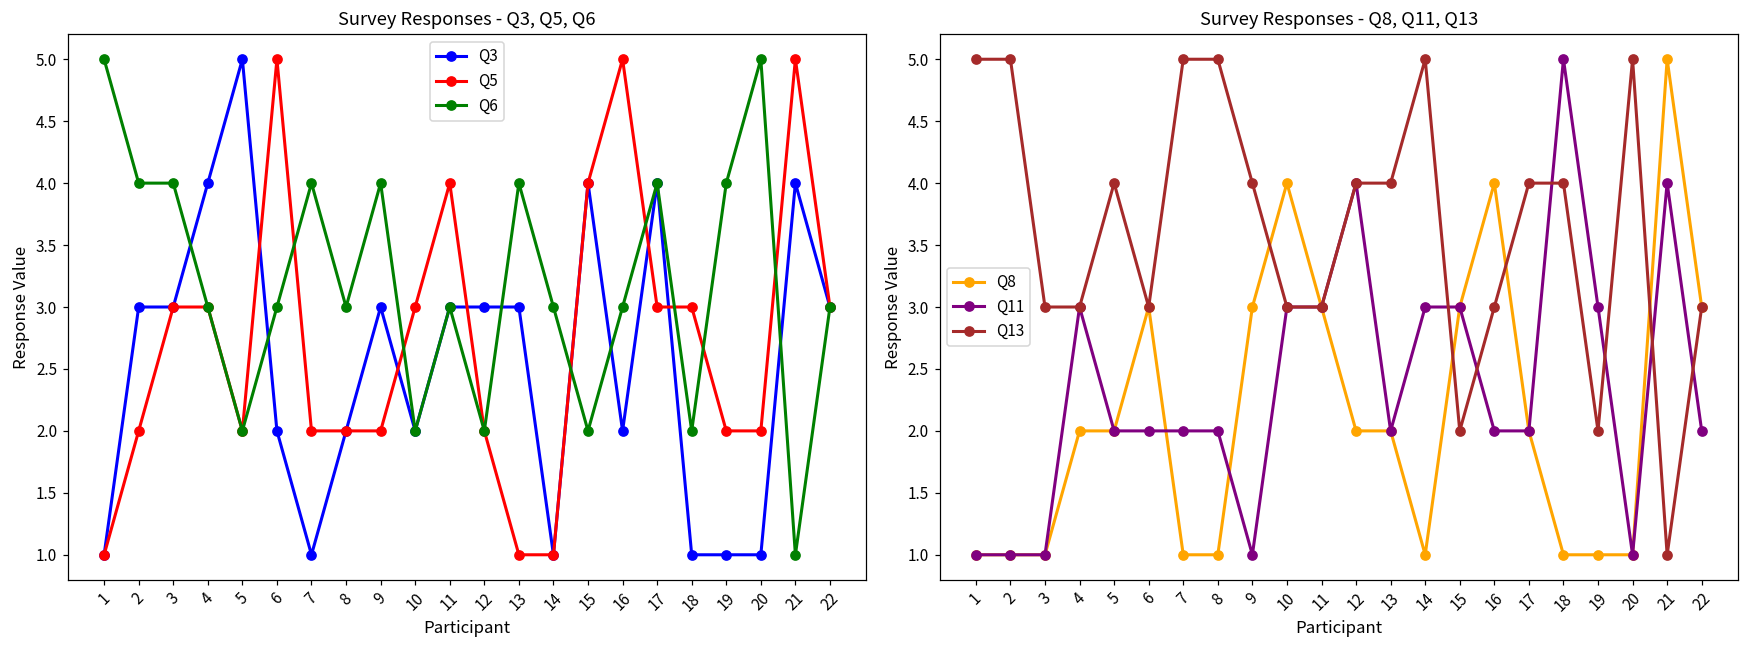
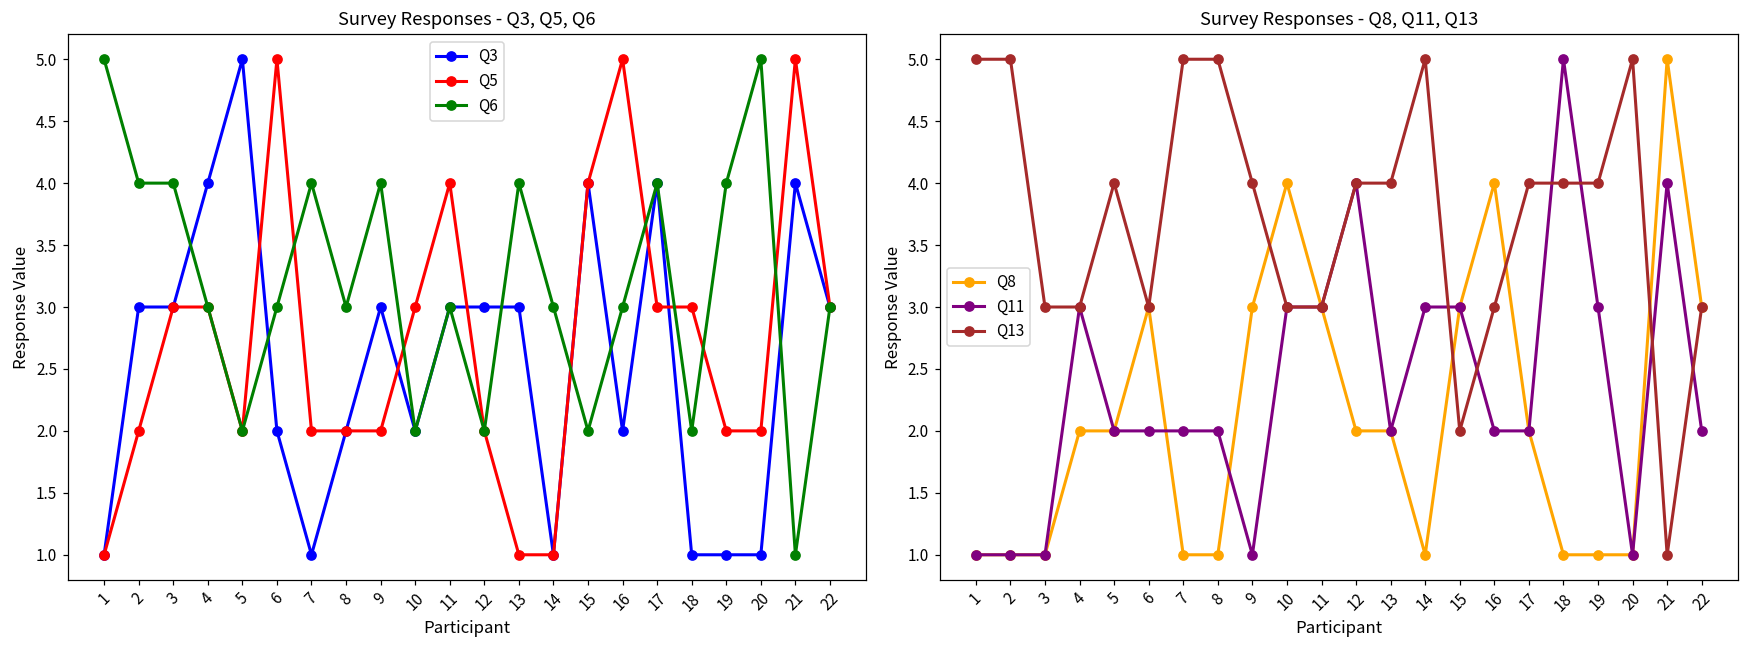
Survey Responses - Q8, Q11, Q13, Q13, 19: 2 -> 4
